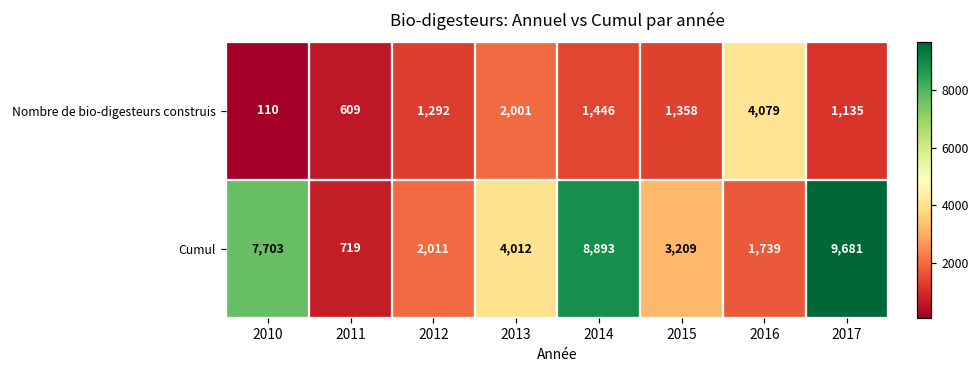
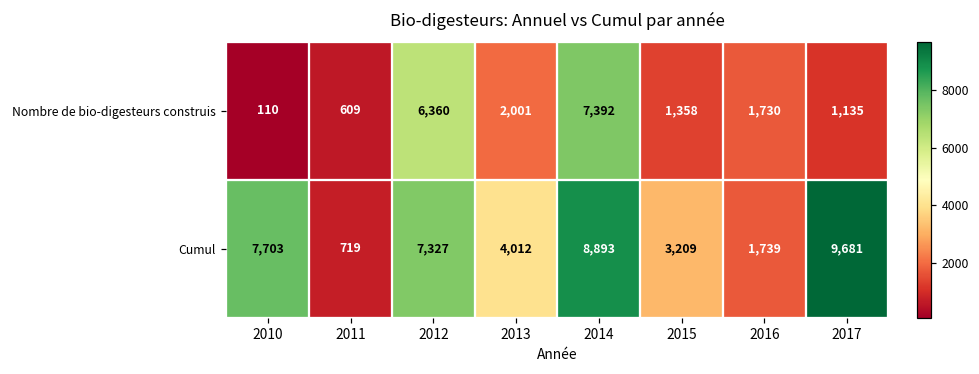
Nombre de bio-digesteurs construis, 2012: 1,292 -> 6,360
Nombre de bio-digesteurs construis, 2014: 1,446 -> 7,392
Nombre de bio-digesteurs construis, 2016: 4,079 -> 1,730
Cumul, 2012: 2,011 -> 7,327
